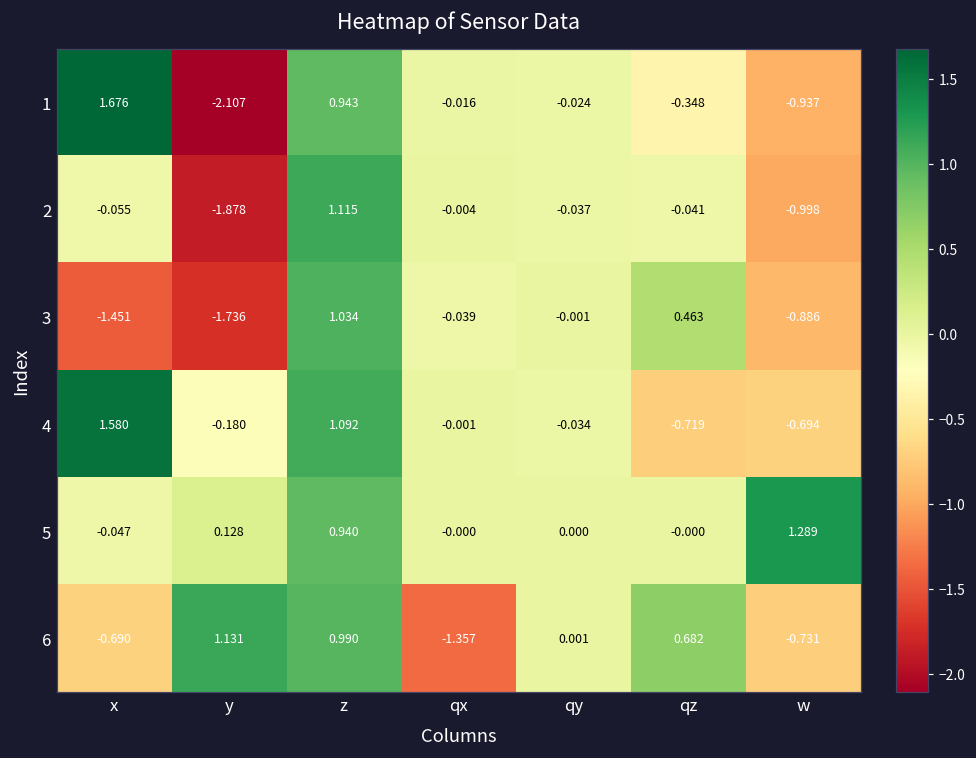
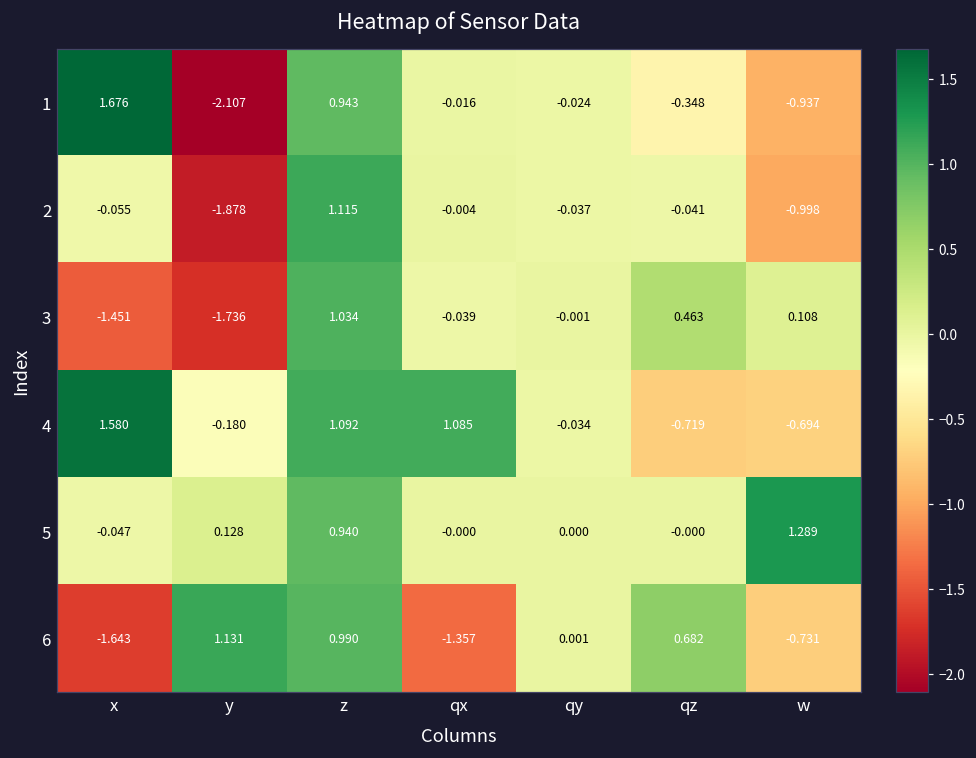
3, w: -0.886 -> 0.108
4, qx: -0.001 -> 1.085
6, x: -0.690 -> -1.643
